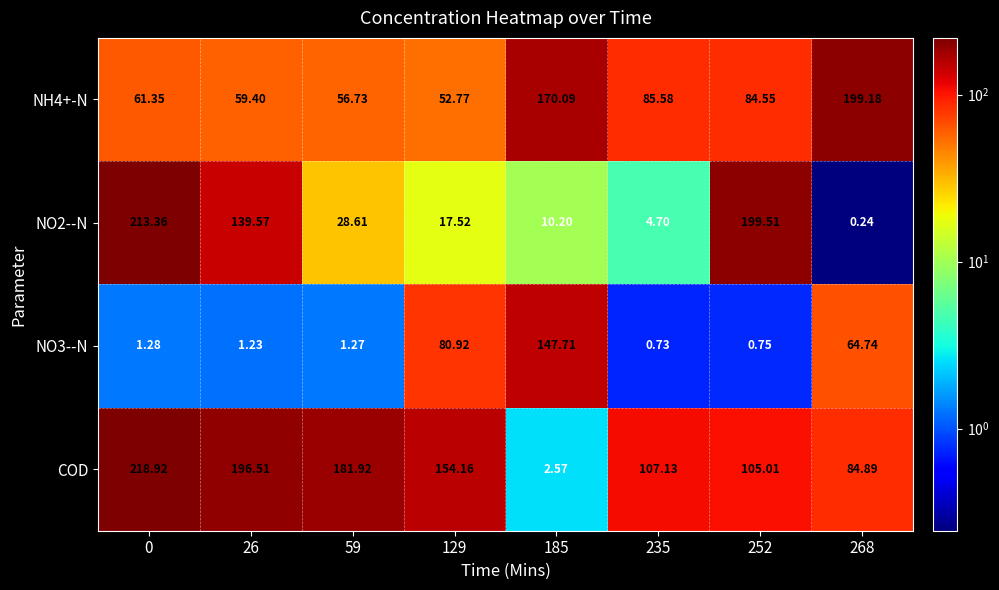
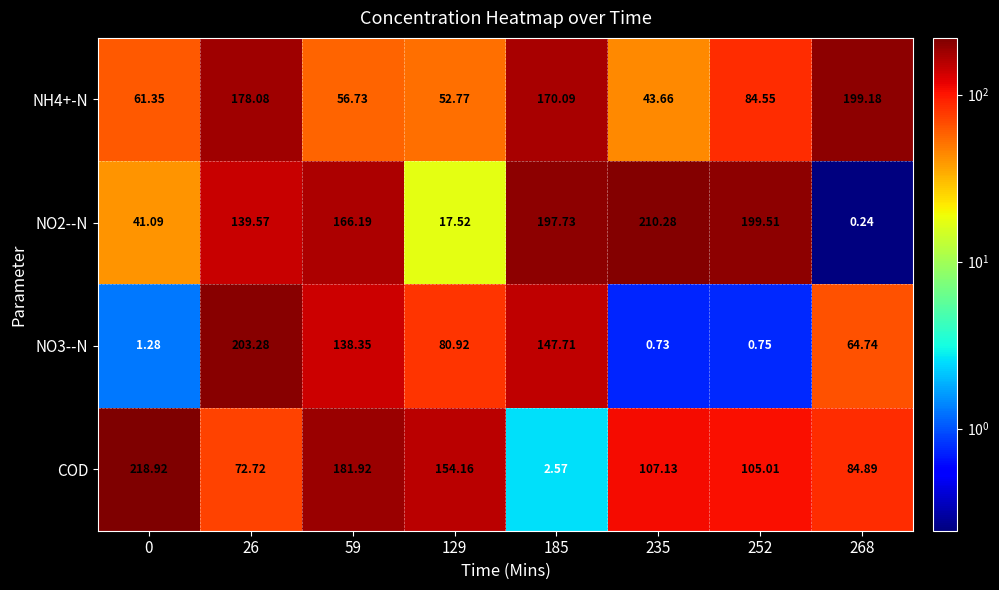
NH4+-N, 26: 59.40 -> 178.08
NH4+-N, 235: 85.58 -> 43.66
NO2--N, 0: 213.36 -> 41.09
NO2--N, 59: 28.61 -> 166.19
NO2--N, 185: 10.20 -> 197.73
NO2--N, 235: 4.70 -> 210.28
NO3--N, 26: 1.23 -> 203.28
NO3--N, 59: 1.27 -> 138.35
COD, 26: 196.51 -> 72.72
